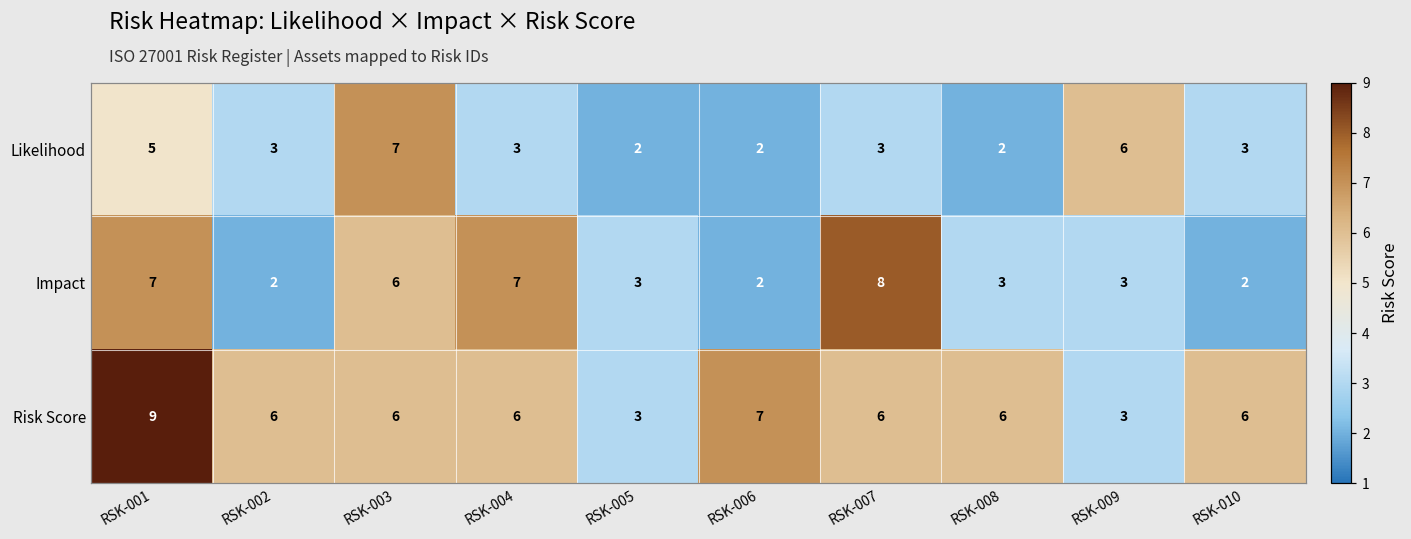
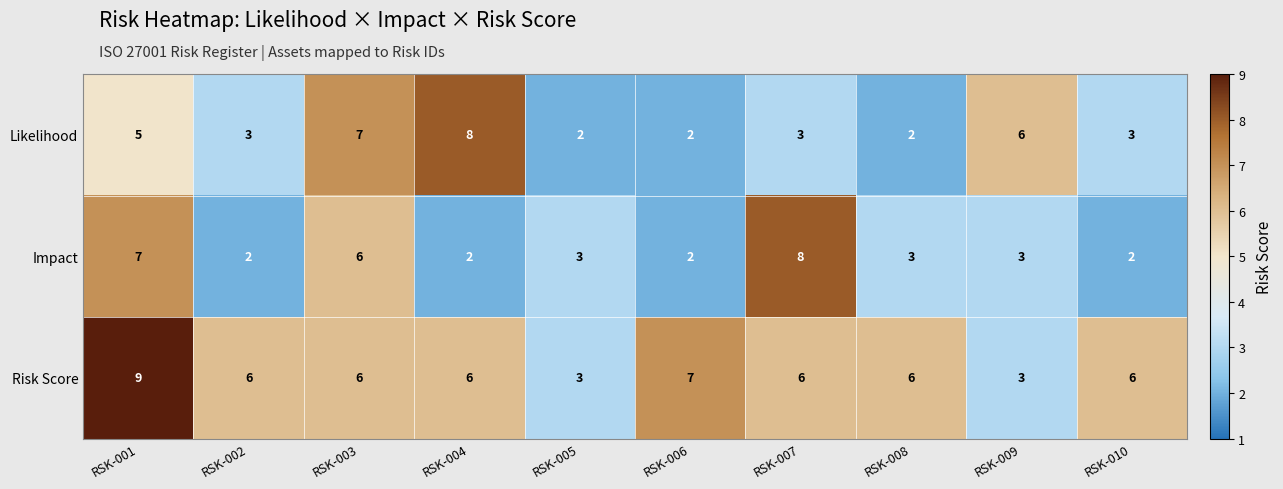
Likelihood, RSK-004: 3 -> 8
Impact, RSK-004: 7 -> 2
